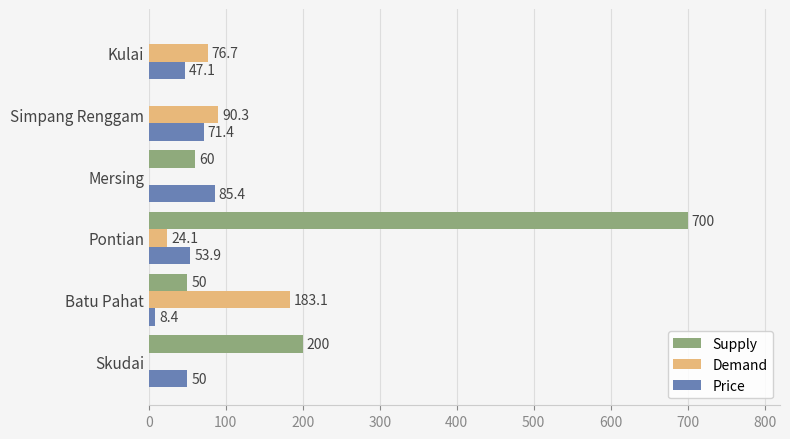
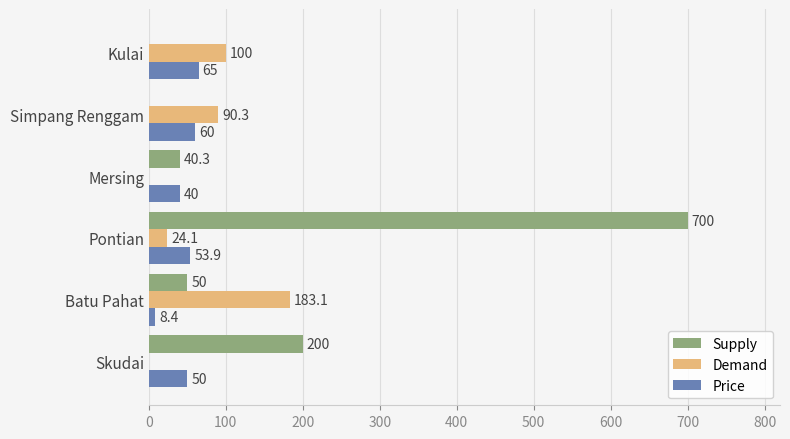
Demand, Kulai: 76.7 -> 100
Price, Kulai: 47.1 -> 65
Price, Simpang Renggam: 71.4 -> 60
Supply, Mersing: 60 -> 40.3
Price, Mersing: 85.4 -> 40
